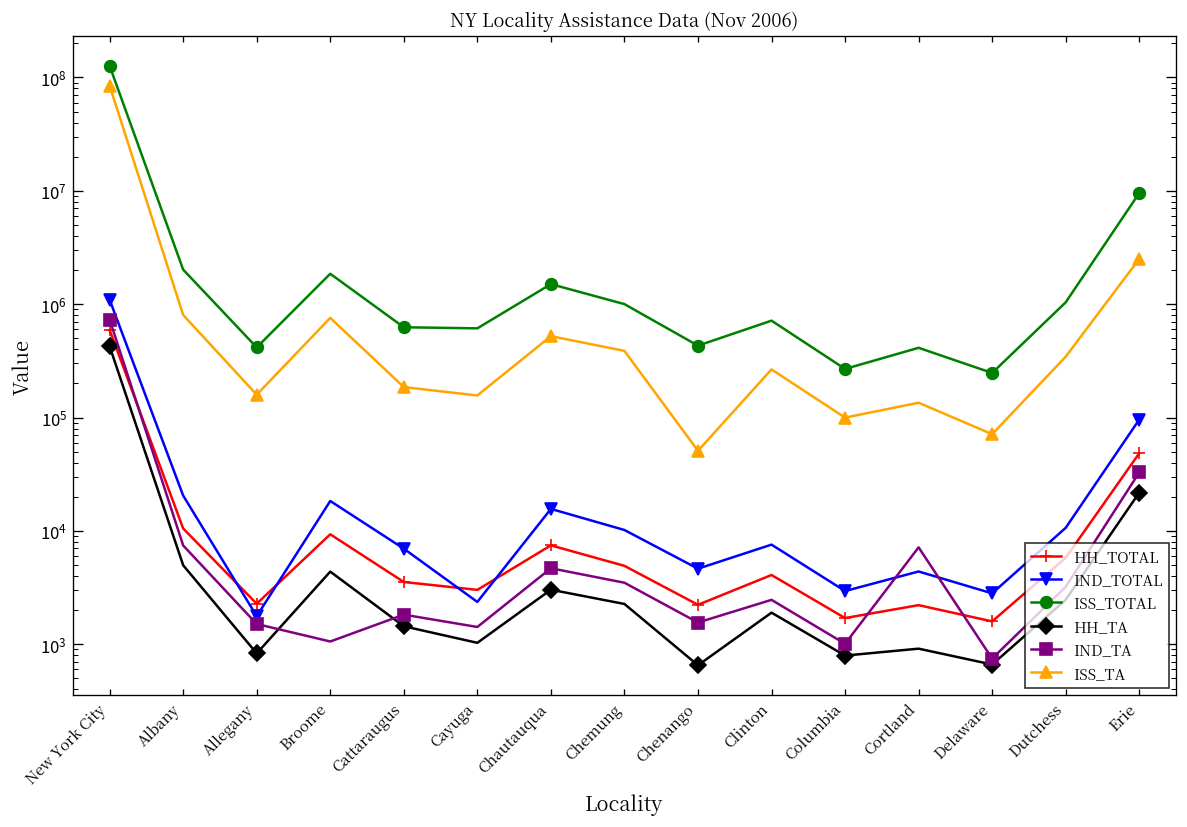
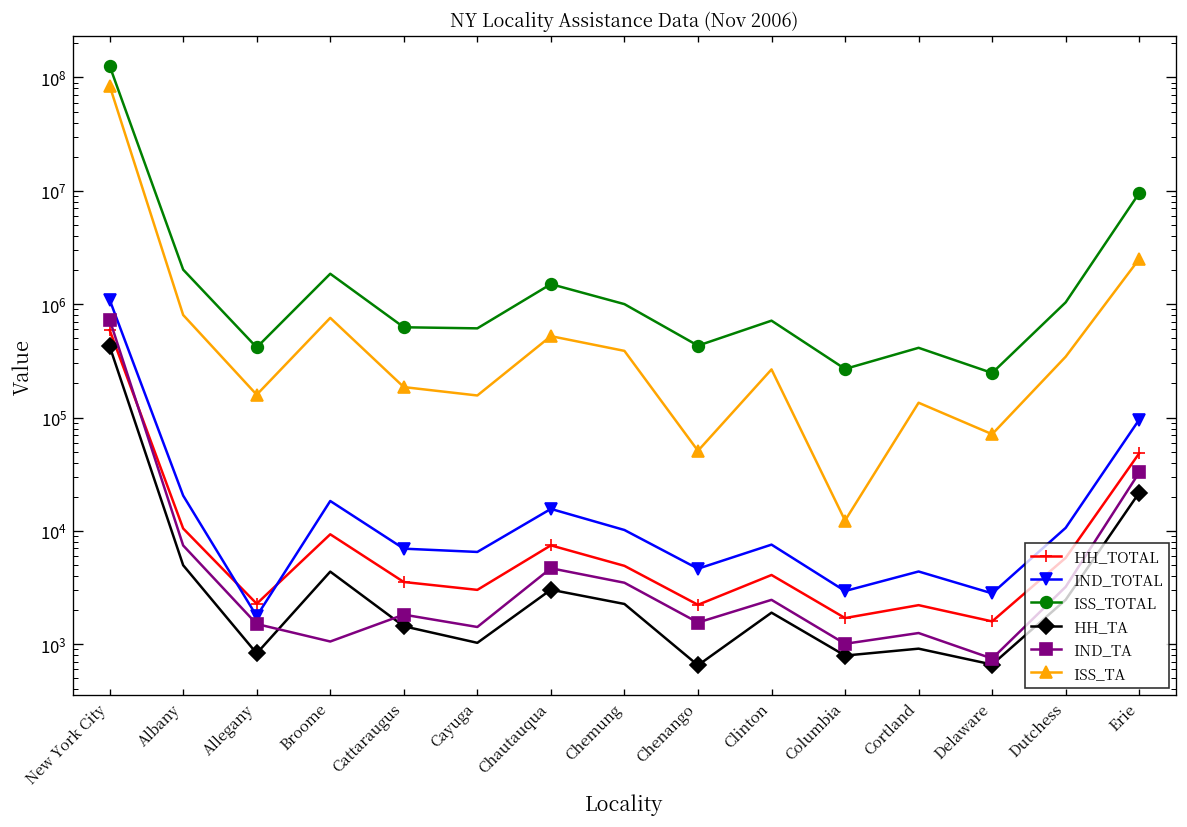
IND_TOTAL, Cayuga: 2400 -> 7000
ISS_TA, Columbia: 100000 -> 12000
IND_TA, Cortland: 7000 -> 1300
